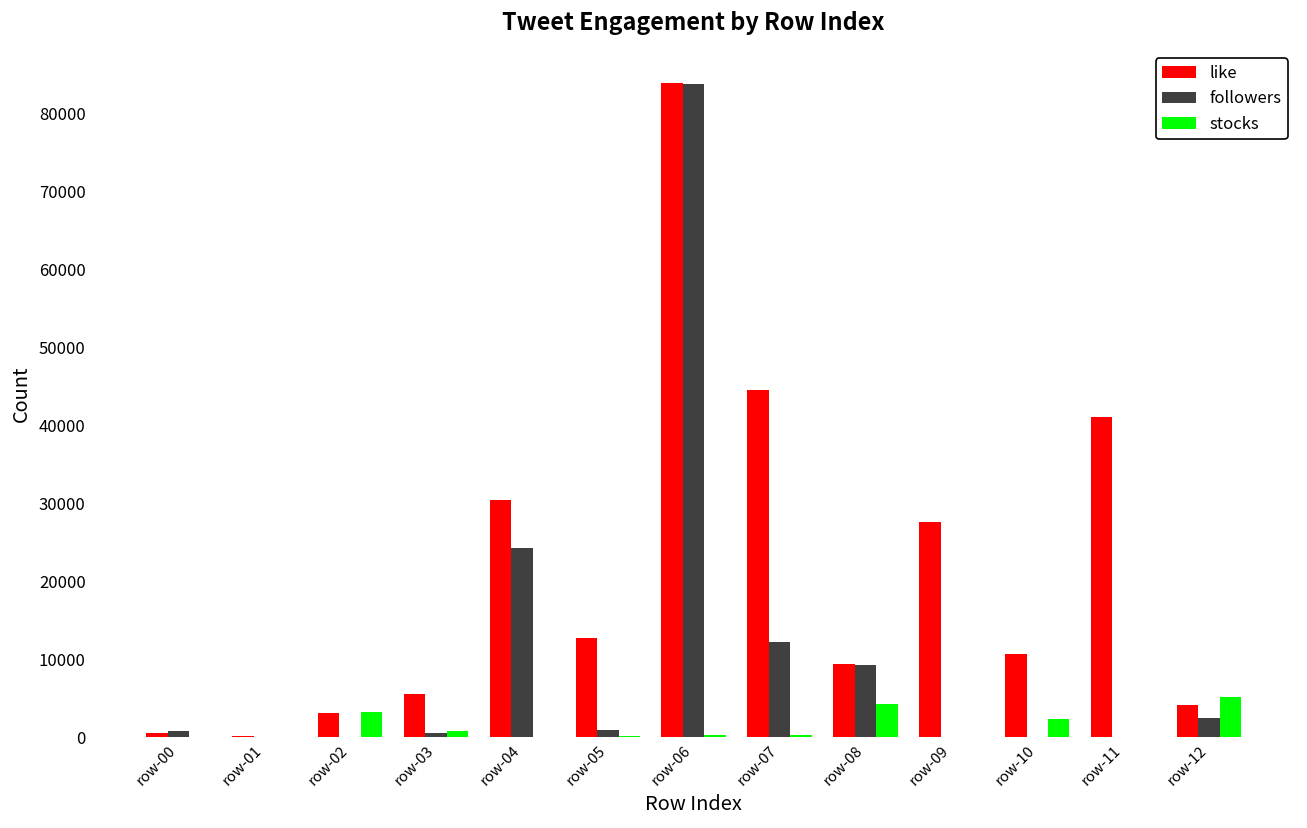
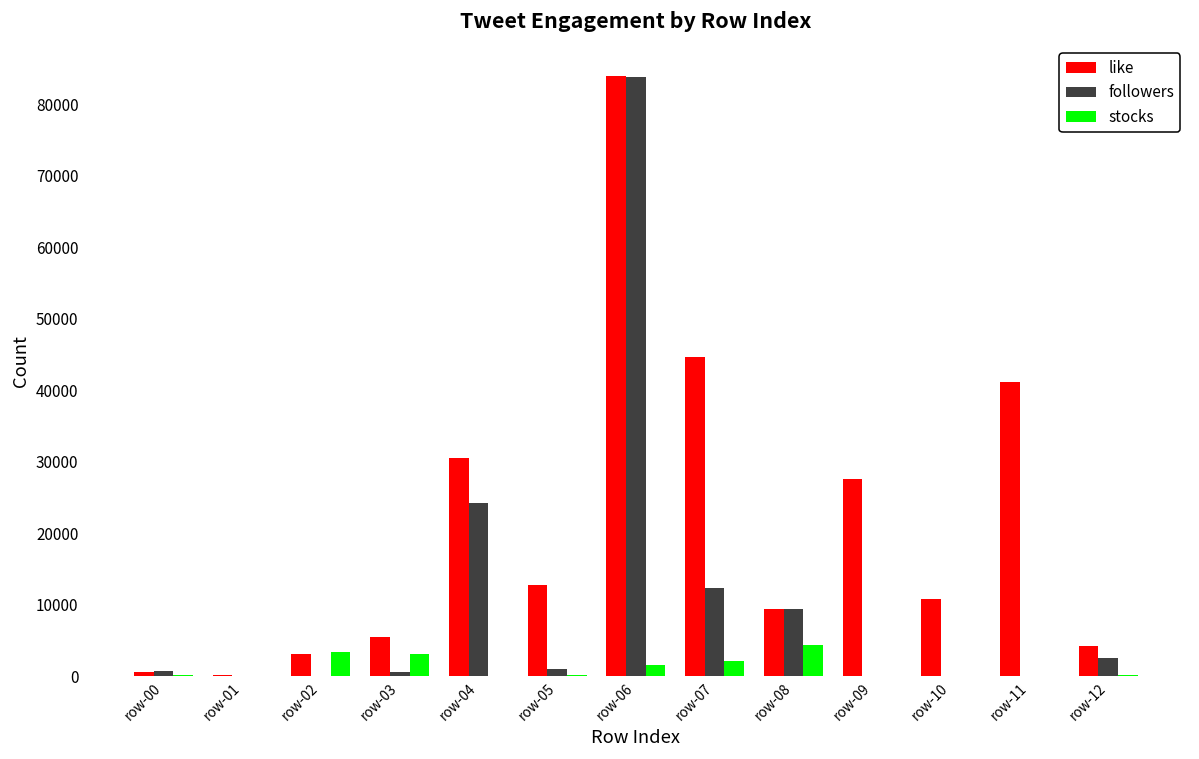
stocks, row-03: 1000 -> 3000
stocks, row-06: 0 -> 2000
stocks, row-07: 0 -> 2000
stocks, row-10: 2000 -> 0
stocks, row-12: 5000 -> 0
